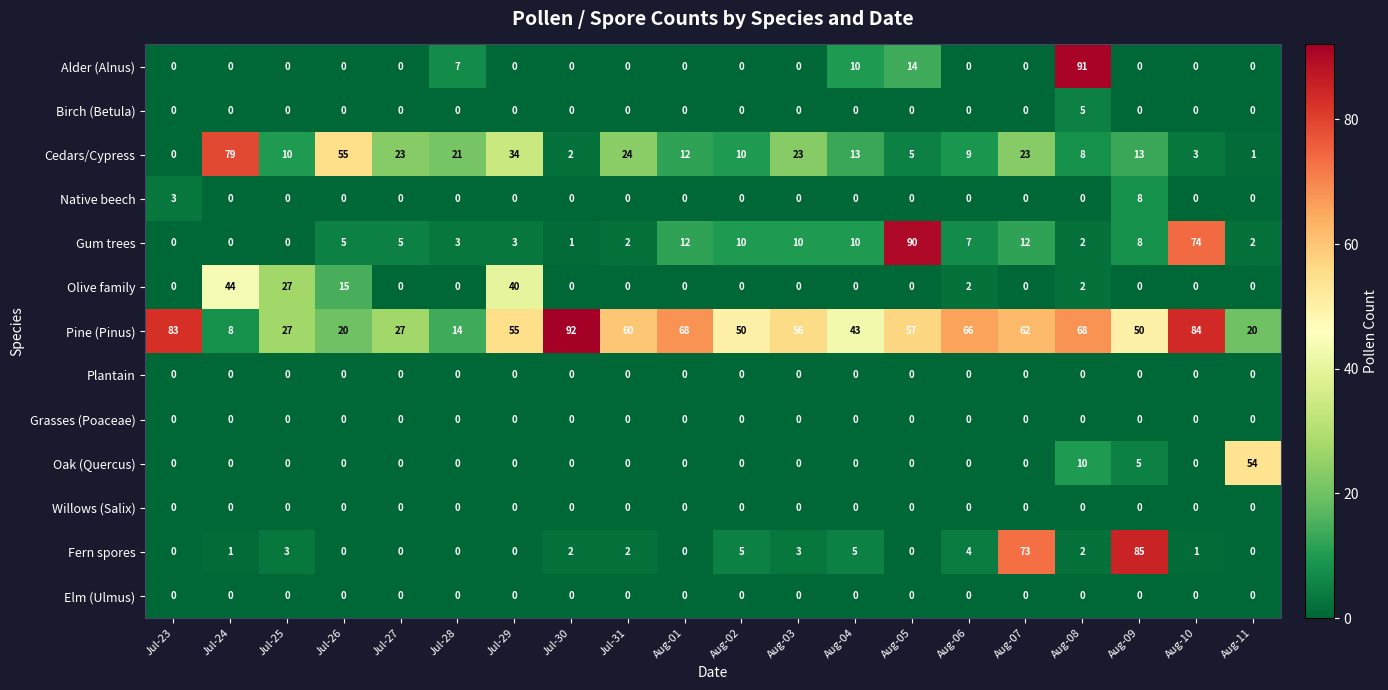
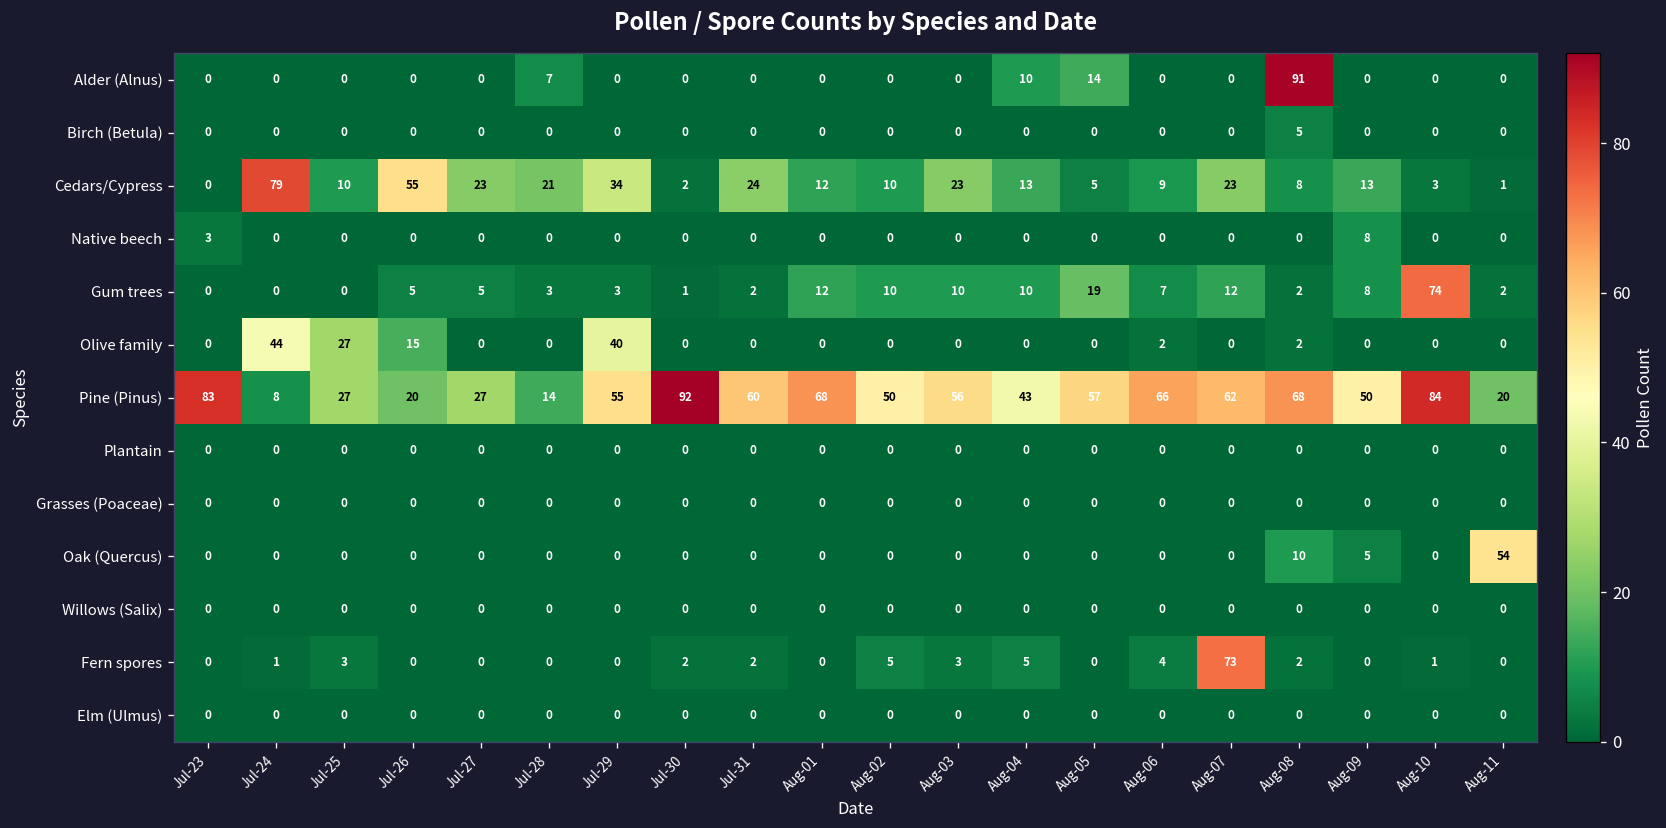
Gum trees, Aug-05: 90 -> 19
Fern spores, Aug-09: 85 -> 0
